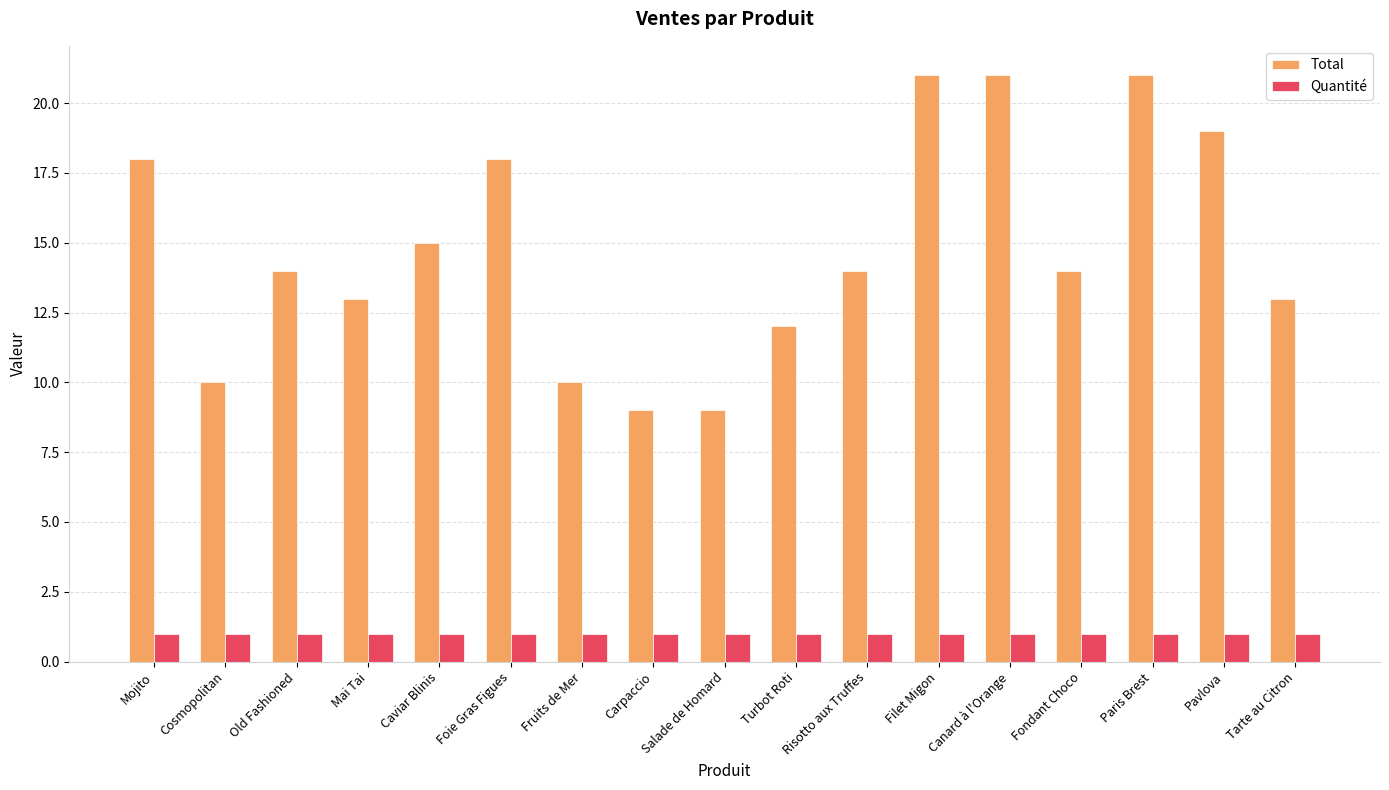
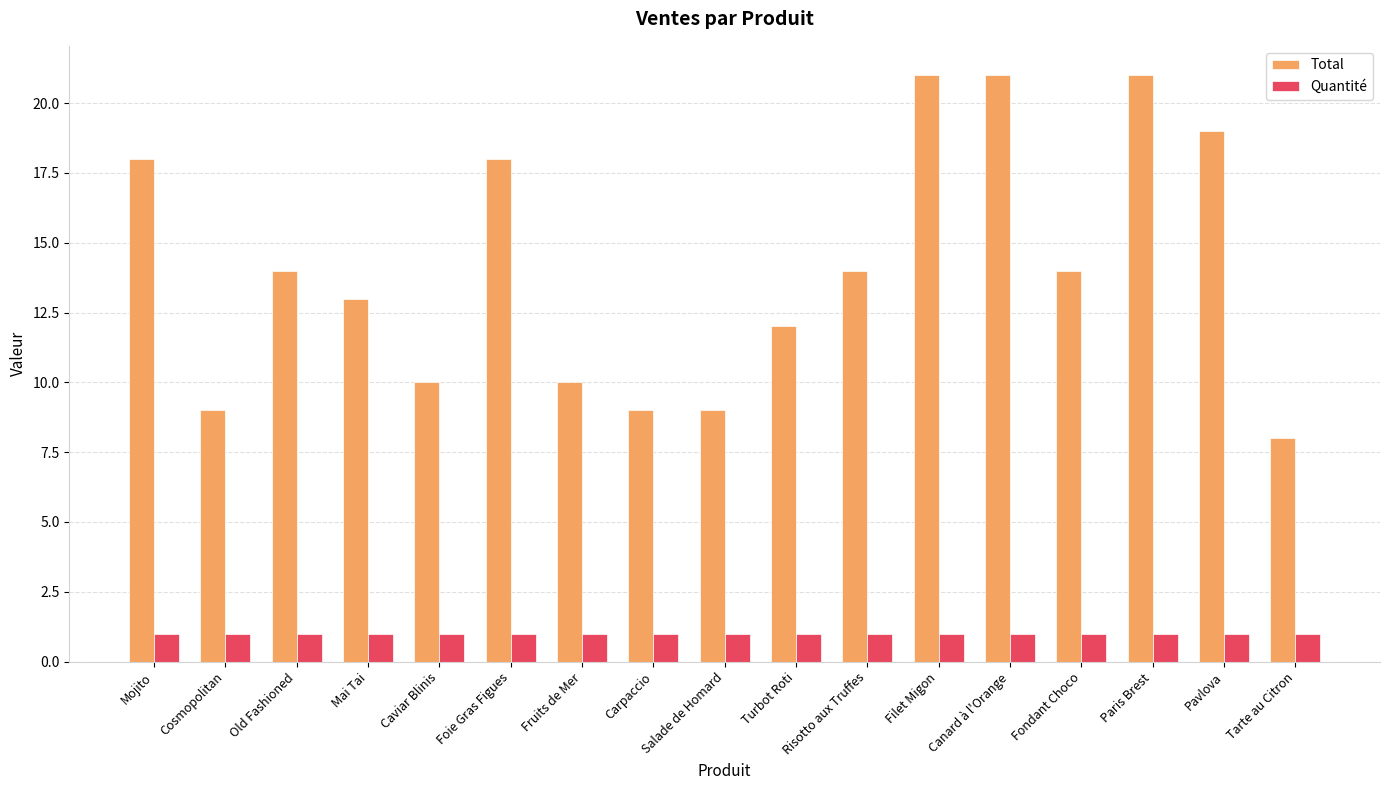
Total, Cosmopolitan: 10 -> 9
Total, Caviar Blinis: 15 -> 10
Total, Tarte au Citron: 13 -> 8
